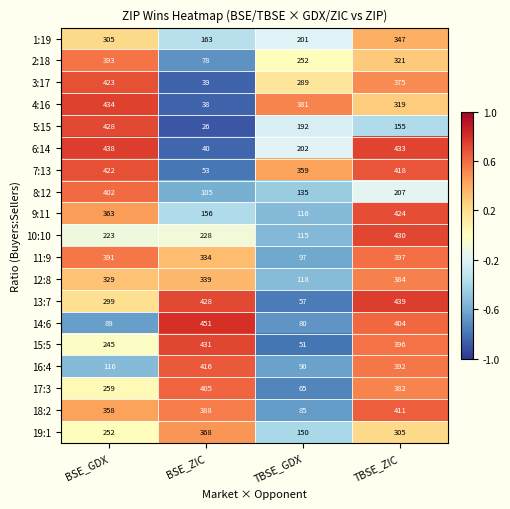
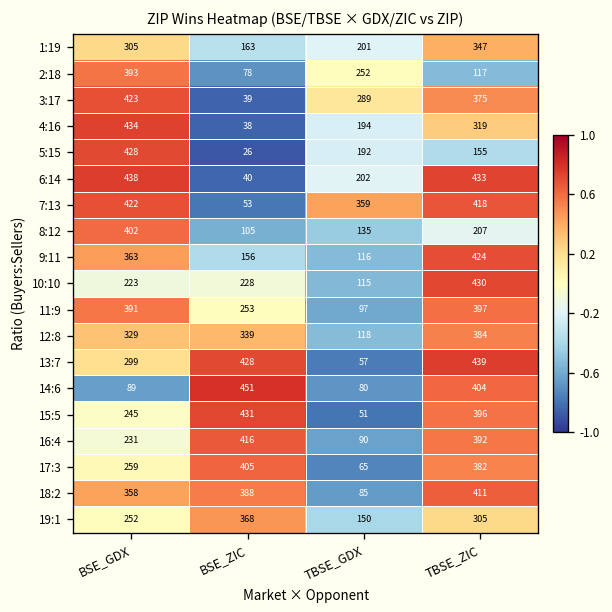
2:18, TBSE_ZIC: 321 -> 117
4:16, TBSE_GDX: 381 -> 194
11:9, BSE_ZIC: 334 -> 253
16:4, BSE_GDX: 116 -> 231
